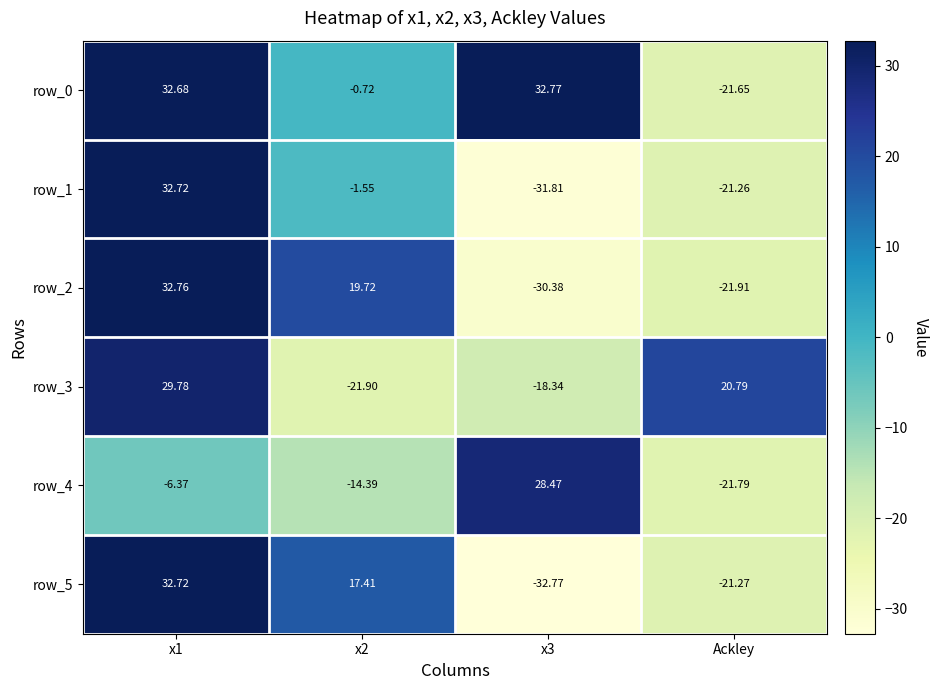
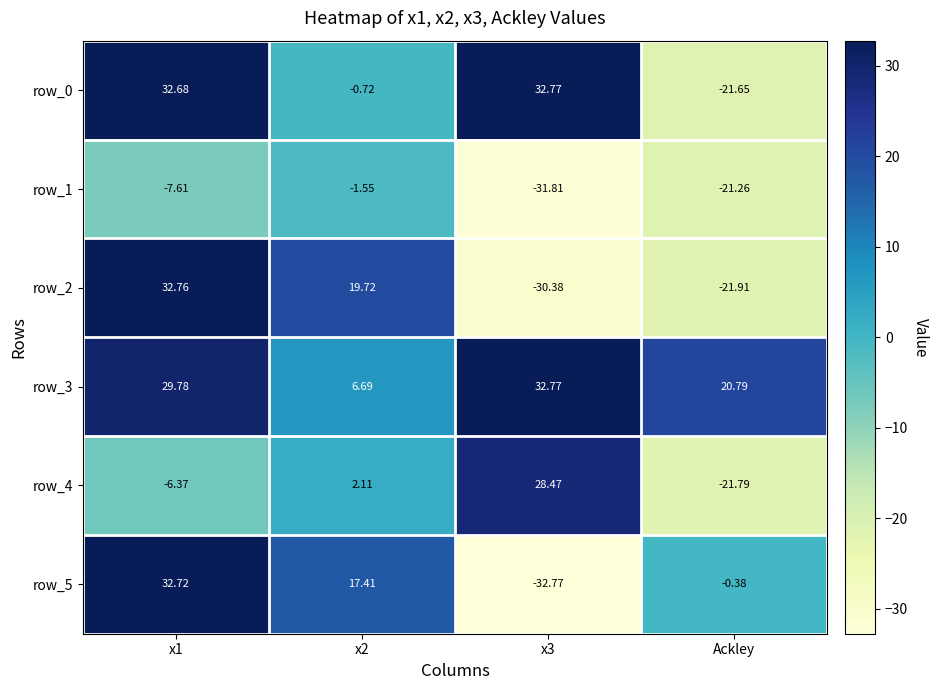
row_1, x1: 32.72 -> -7.61
row_3, x2: -21.90 -> 6.69
row_3, x3: -18.34 -> 32.77
row_4, x2: -14.39 -> 2.11
row_5, Ackley: -21.27 -> -0.38
